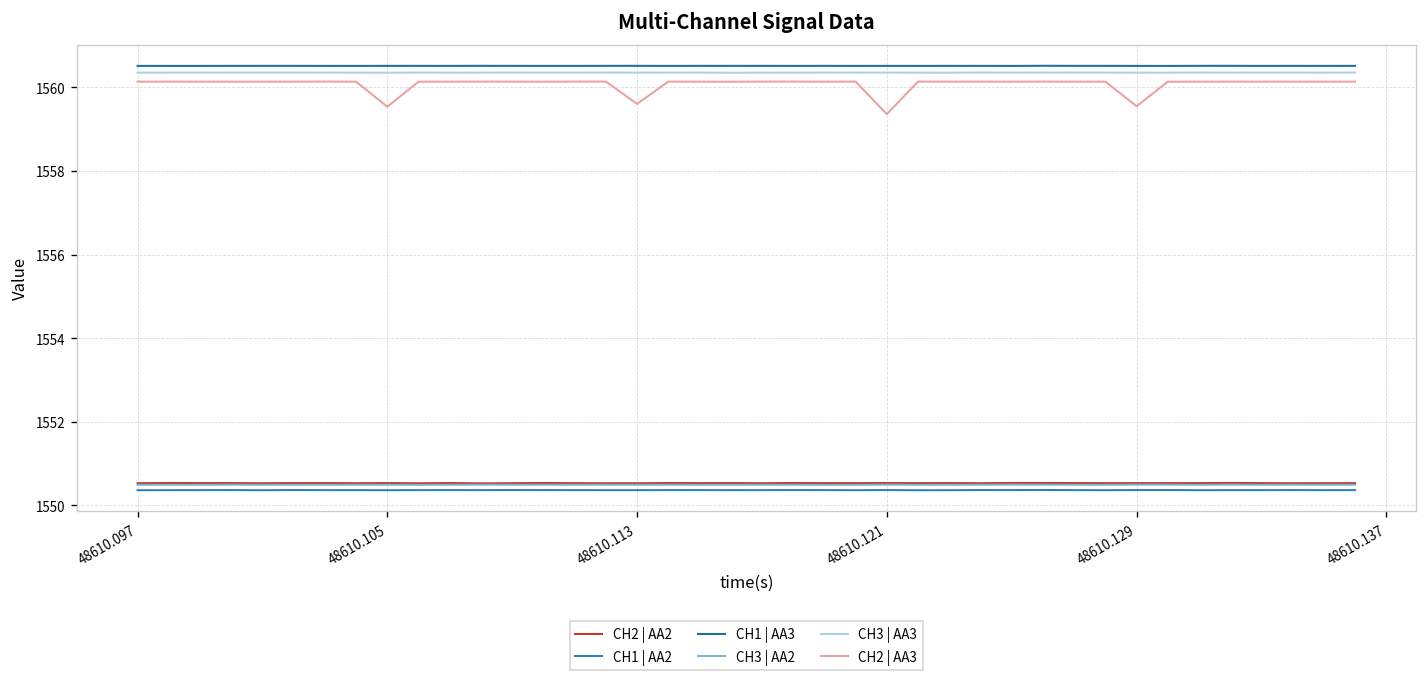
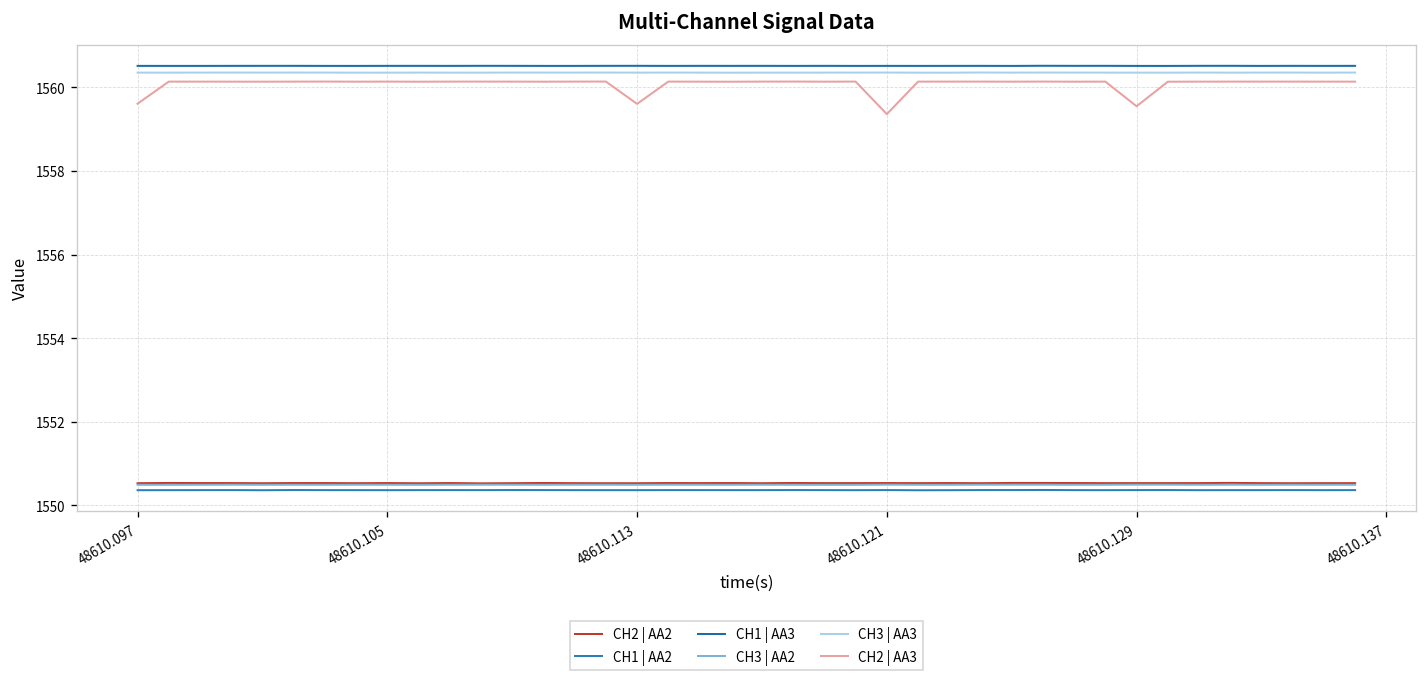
CH2 | AA3, 48610.097: 1560.1 -> 1559.6
CH2 | AA3, 48610.105: 1559.5 -> 1560.1
